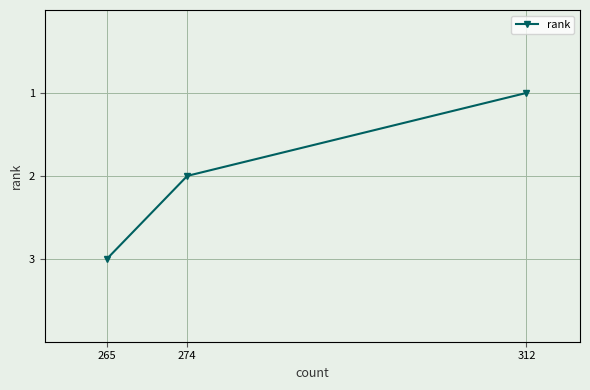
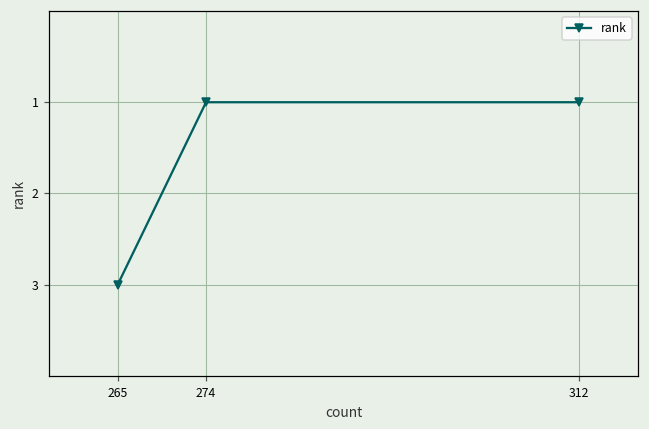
274: 2 -> 1
